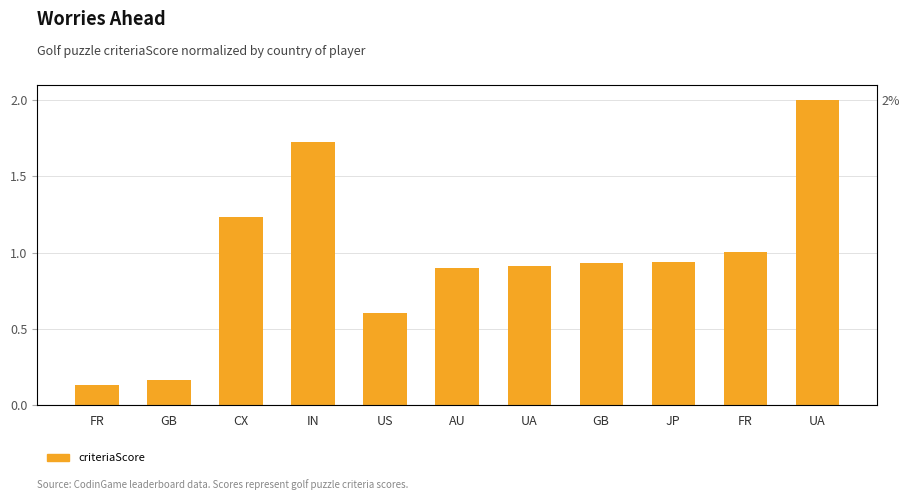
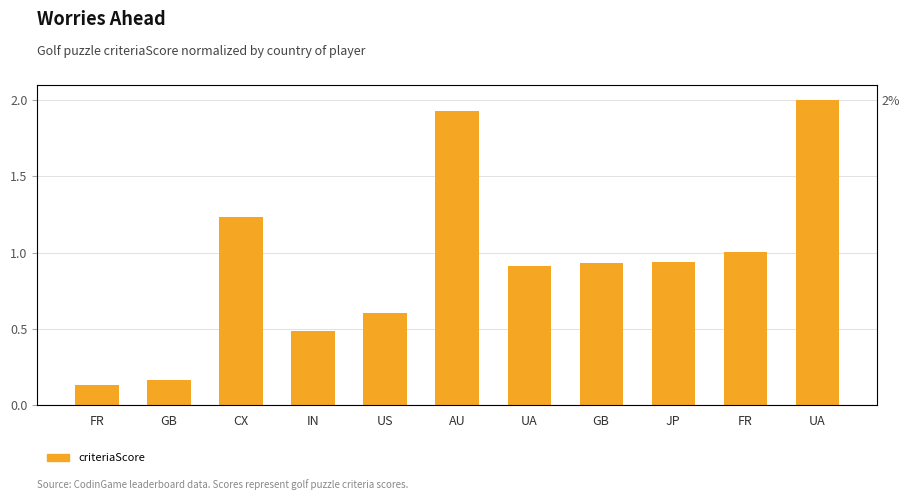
IN: 1.72 -> 0.49
AU: 0.90 -> 1.93
